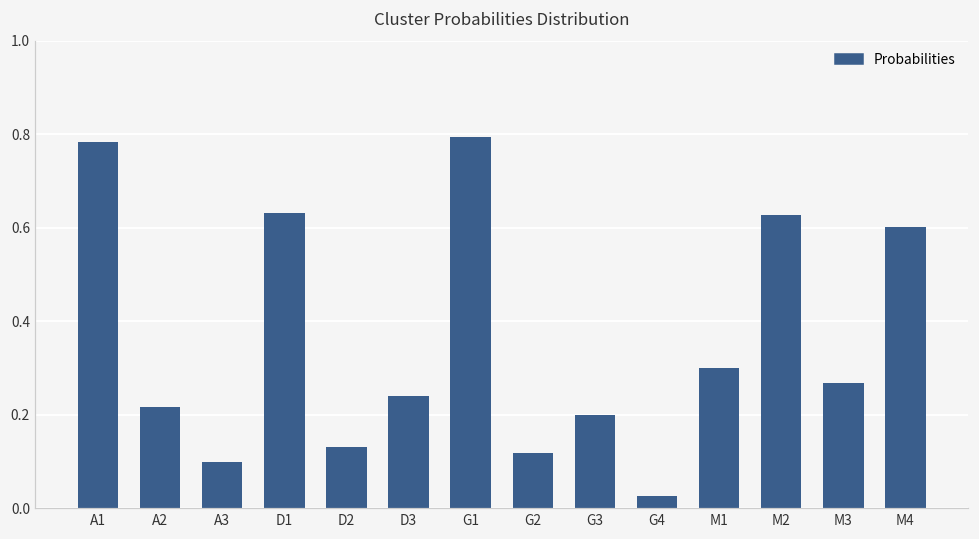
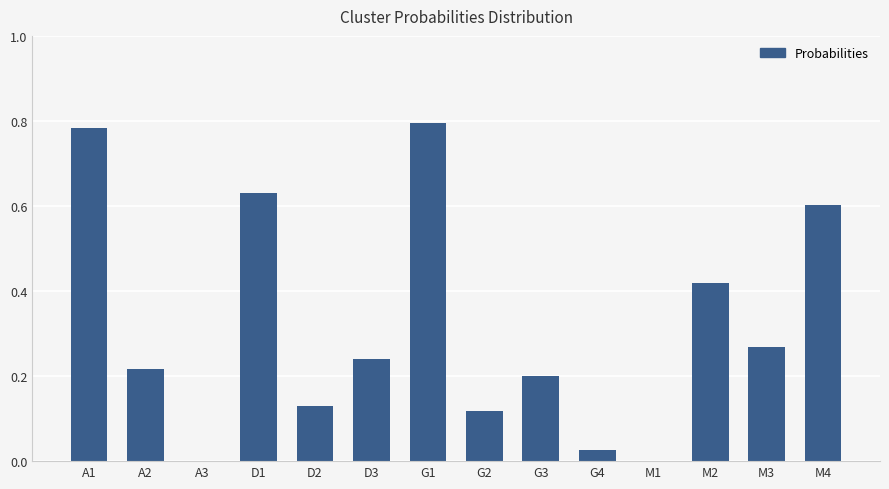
A3: 0.1 -> 0.0
M1: 0.3 -> 0.0
M2: 0.63 -> 0.42
